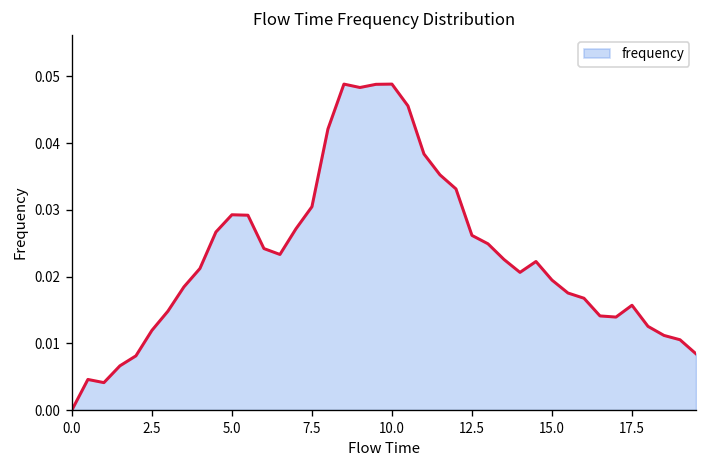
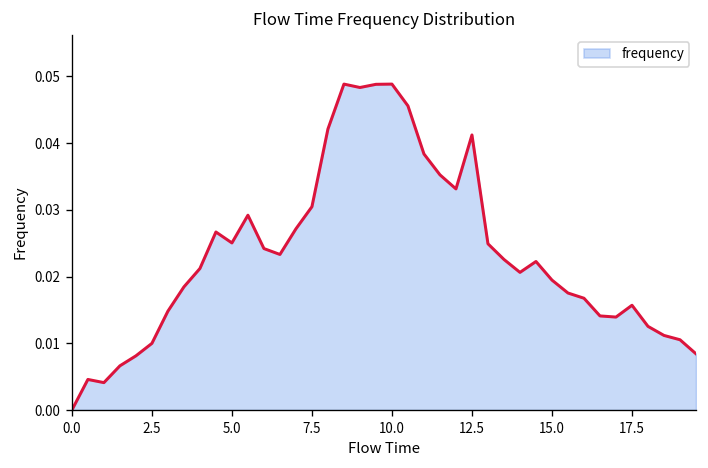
2.5: 0.012 -> 0.010
5.0: 0.029 -> 0.025
12.5: 0.026 -> 0.041
